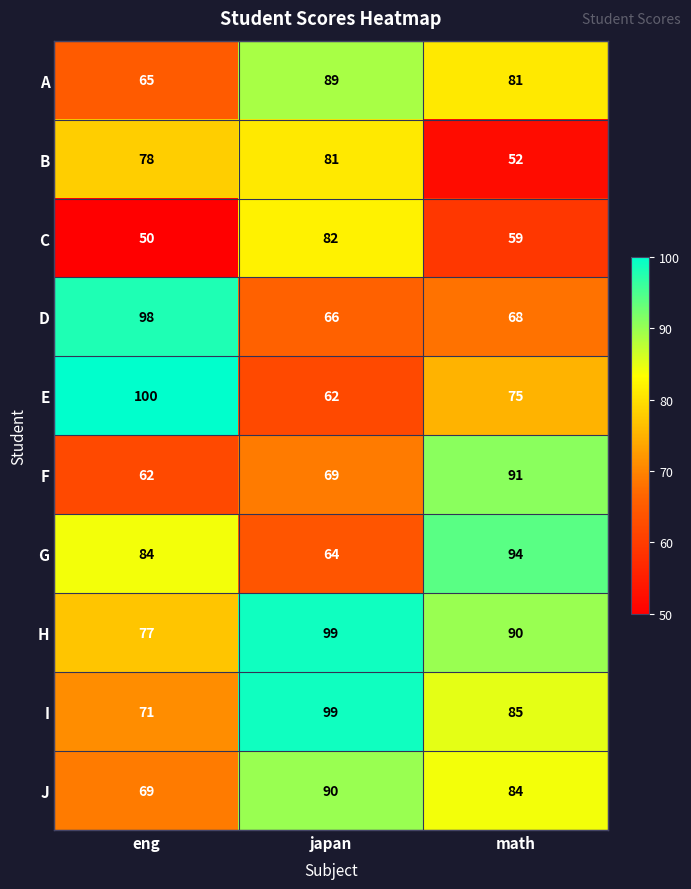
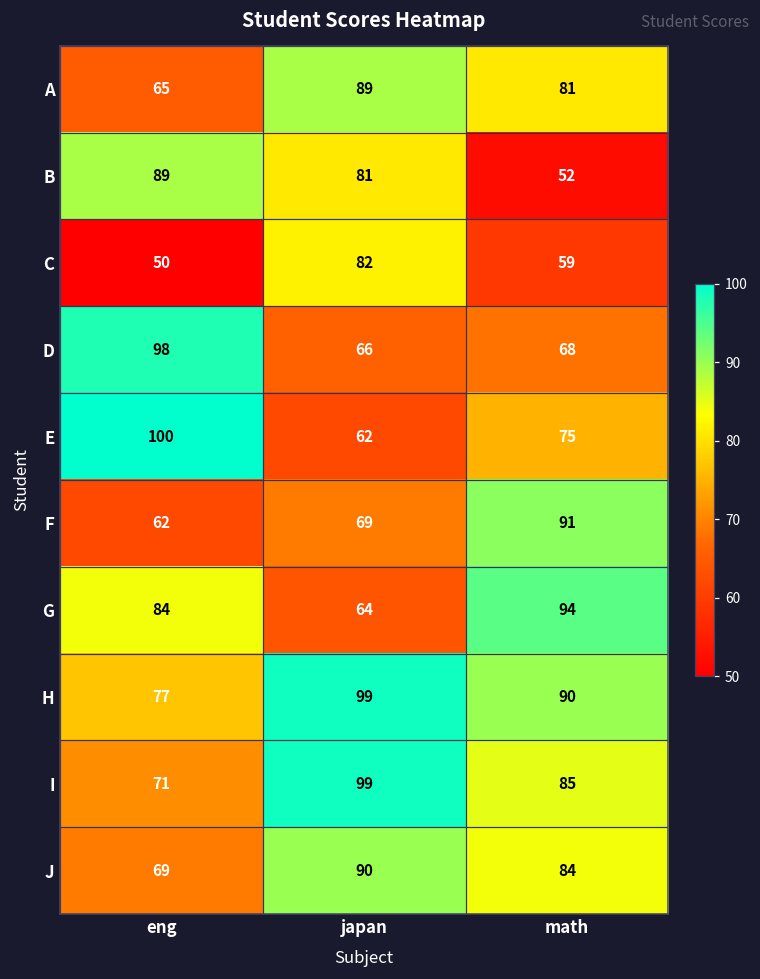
B, eng: 78 -> 89
